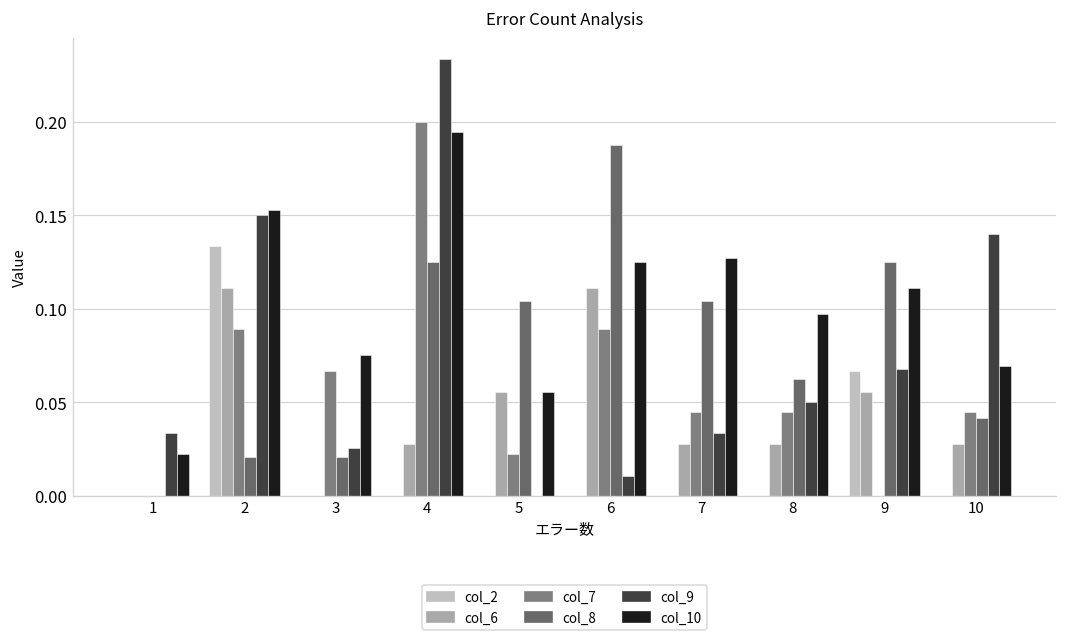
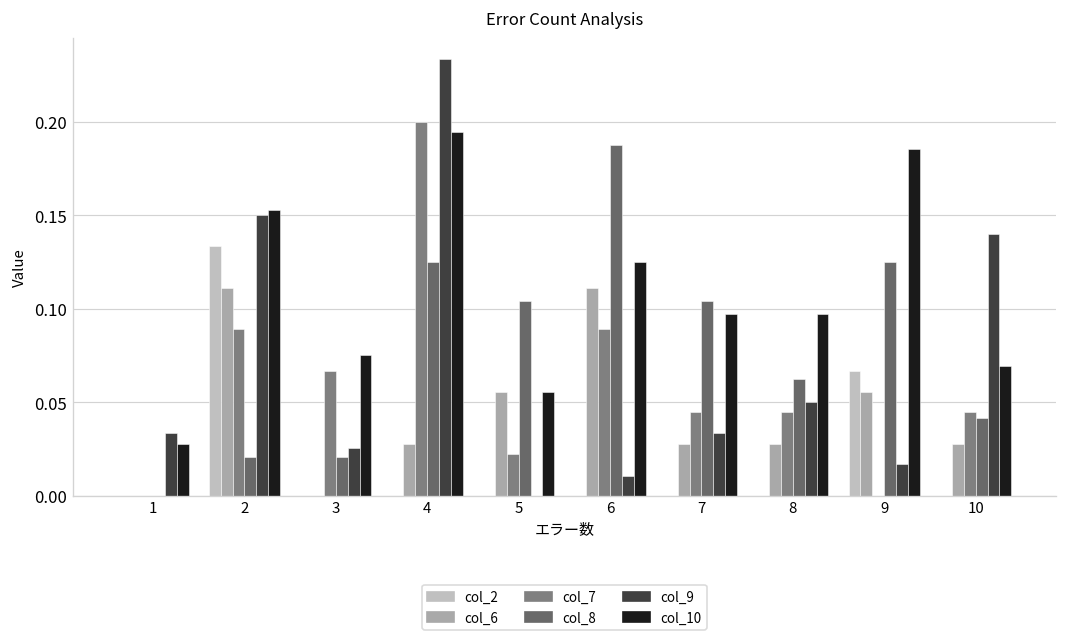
col_10, 1: 0.022 -> 0.028
col_10, 7: 0.127 -> 0.097
col_9, 9: 0.068 -> 0.017
col_10, 9: 0.111 -> 0.185
